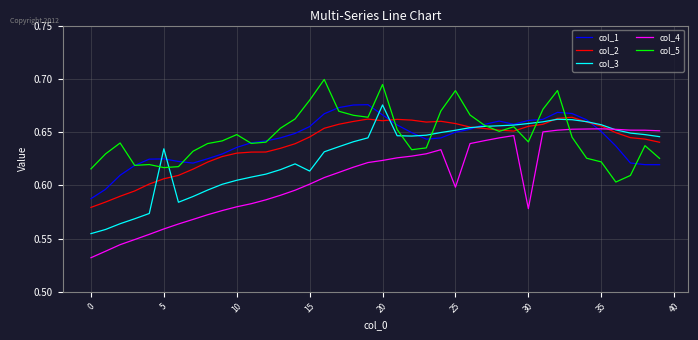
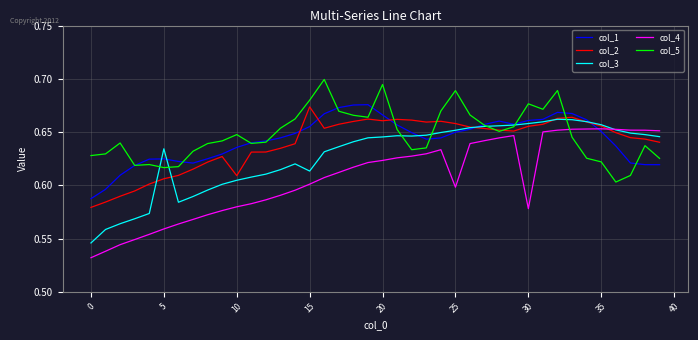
col_3, 0: 0.555 -> 0.546
col_5, 0: 0.615 -> 0.628
col_2, 10: 0.630 -> 0.609
col_2, 15: 0.645 -> 0.674
col_3, 20: 0.675 -> 0.645
col_5, 30: 0.641 -> 0.677
